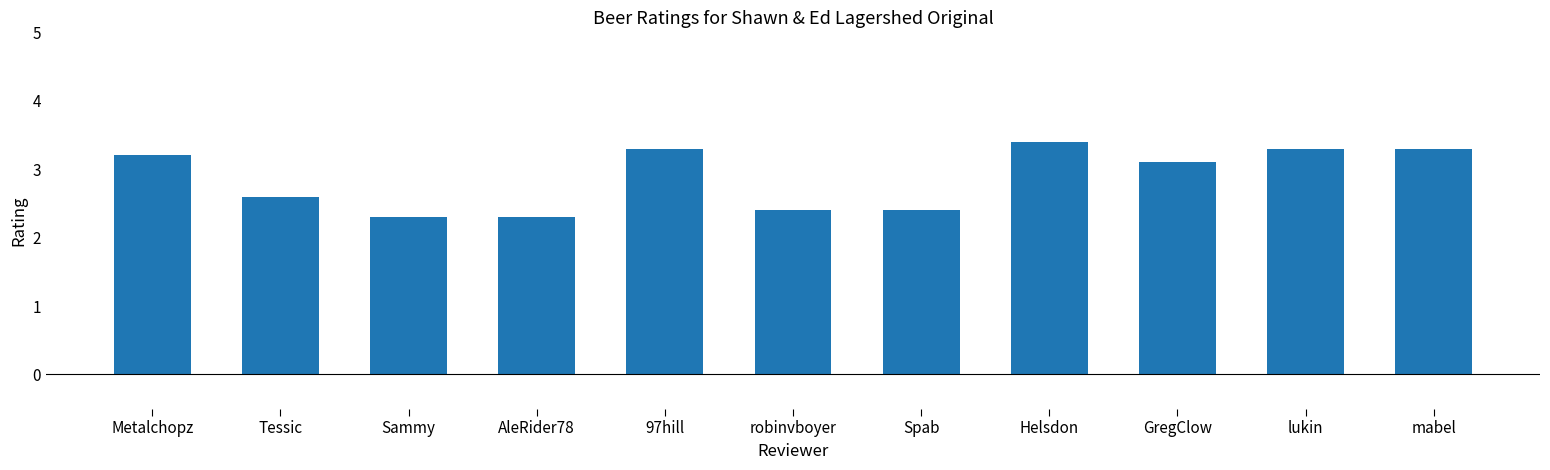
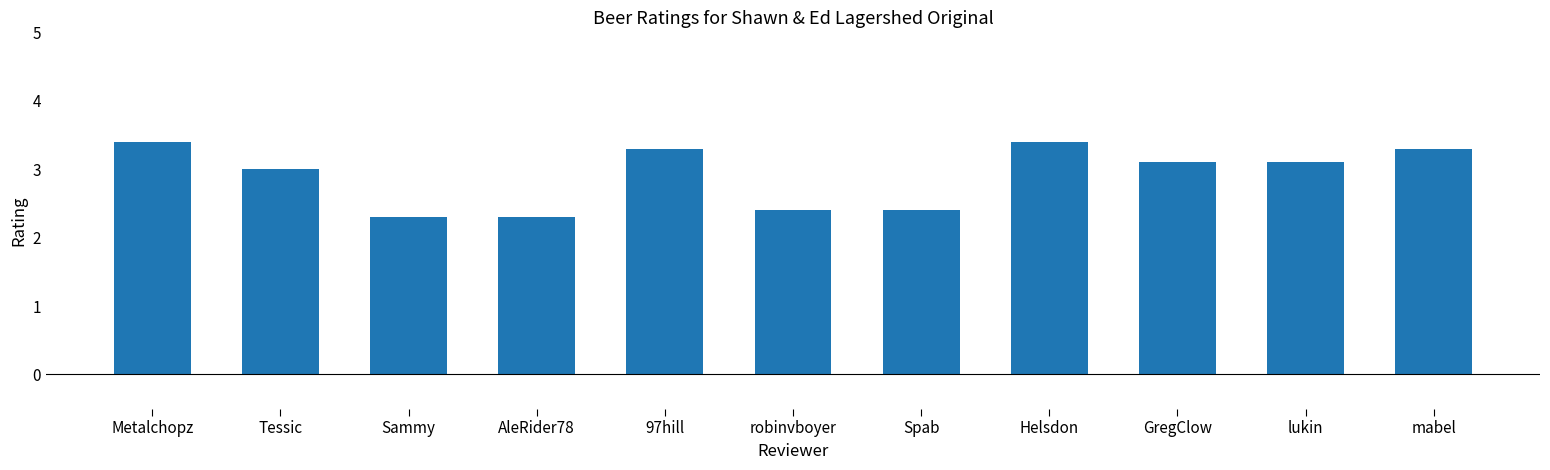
Metalchopz: 3.2 -> 3.4
Tessic: 2.6 -> 3.0
lukin: 3.3 -> 3.1
